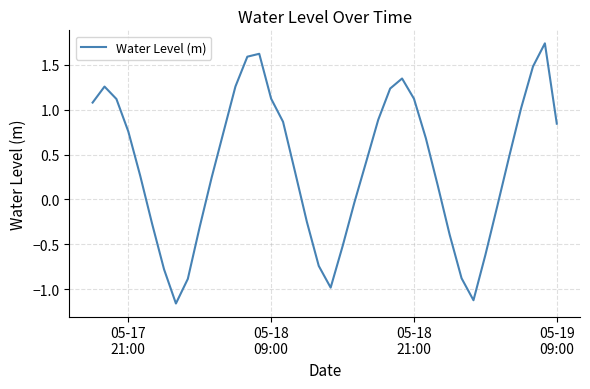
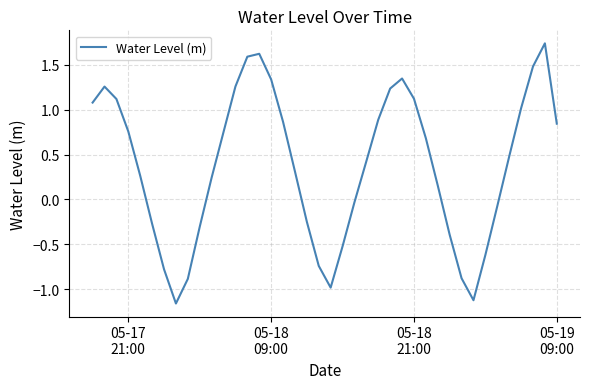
05-18 09:00: 1.1 -> 1.3
